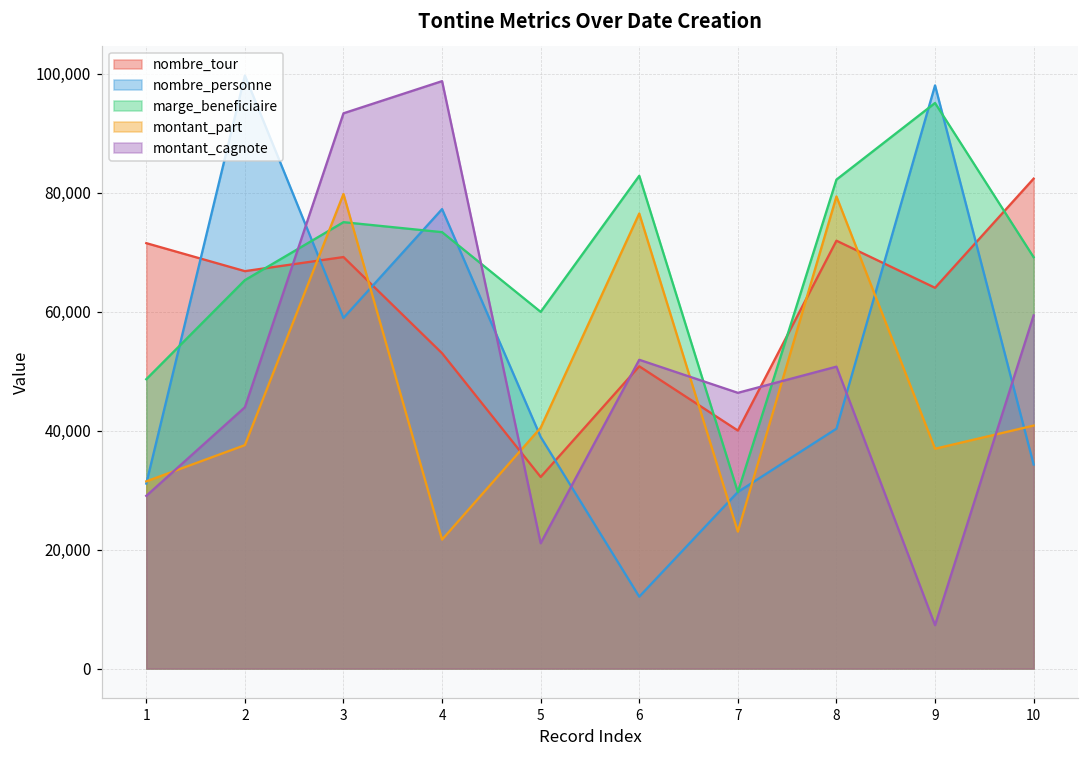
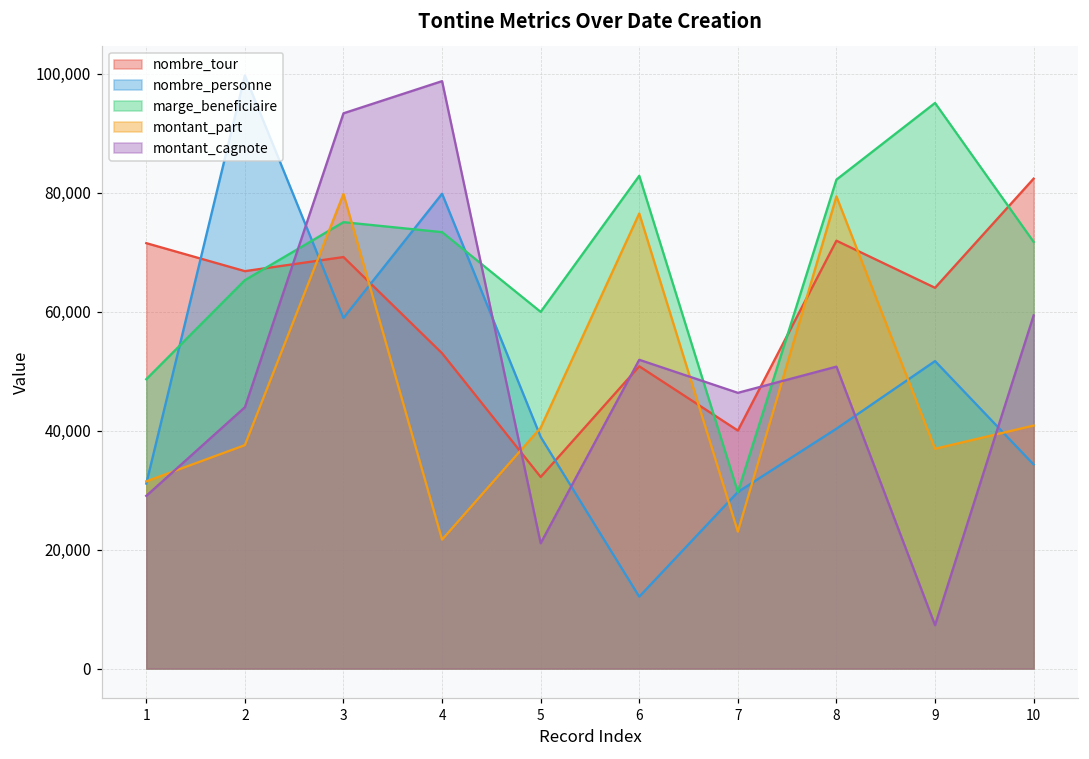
nombre_personne, 4: 77,000 -> 80,000
nombre_personne, 9: 98,000 -> 52,000
marge_beneficiaire, 10: 69,000 -> 72,000
